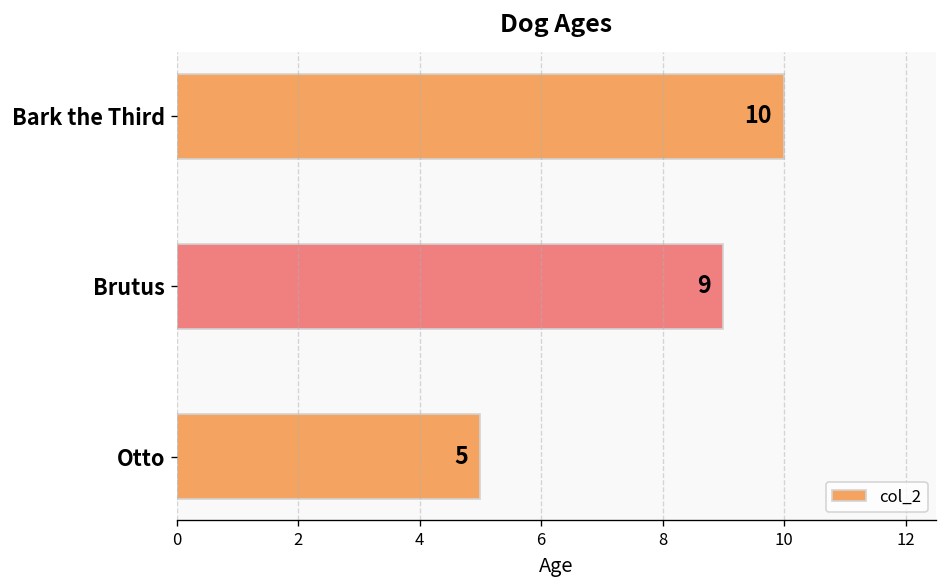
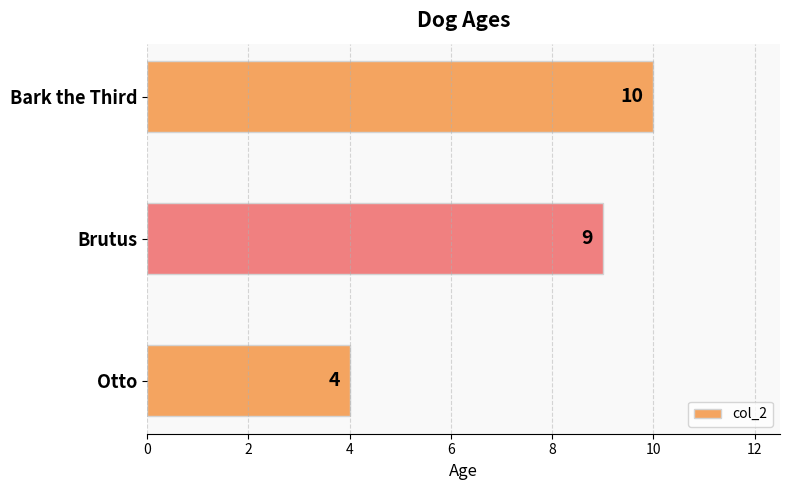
Otto: 5 -> 4
